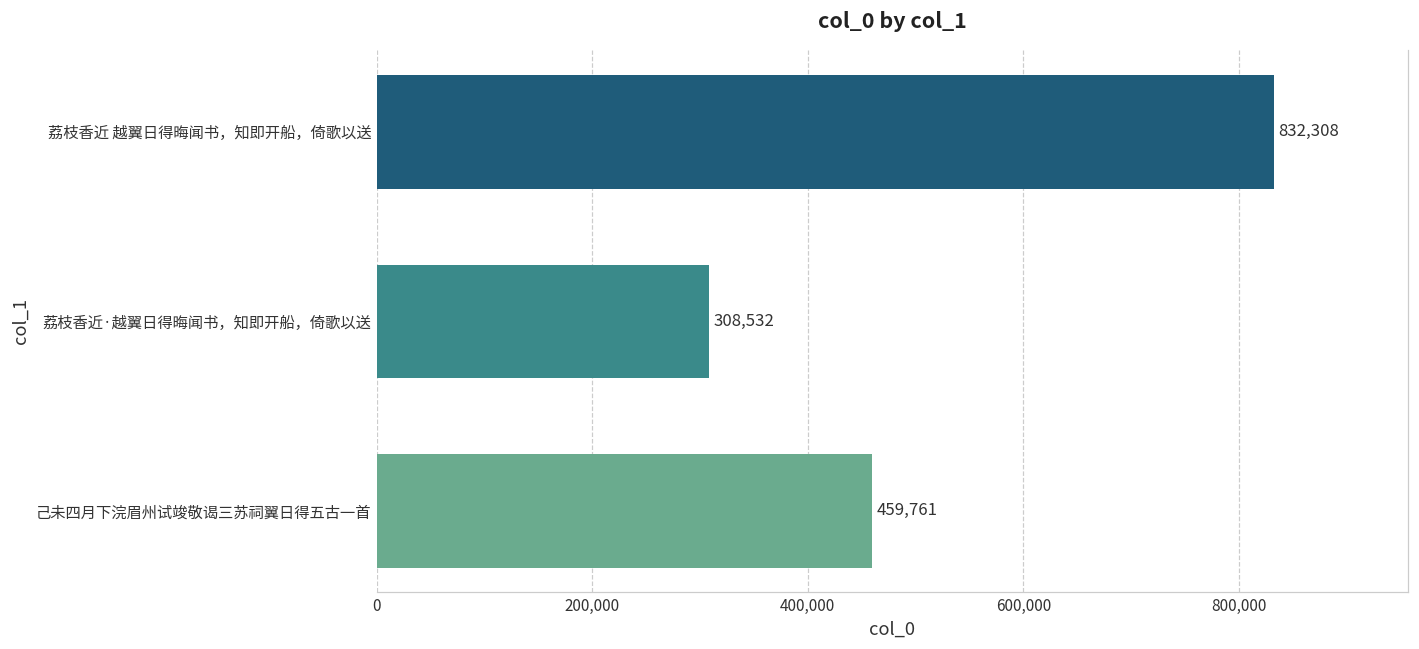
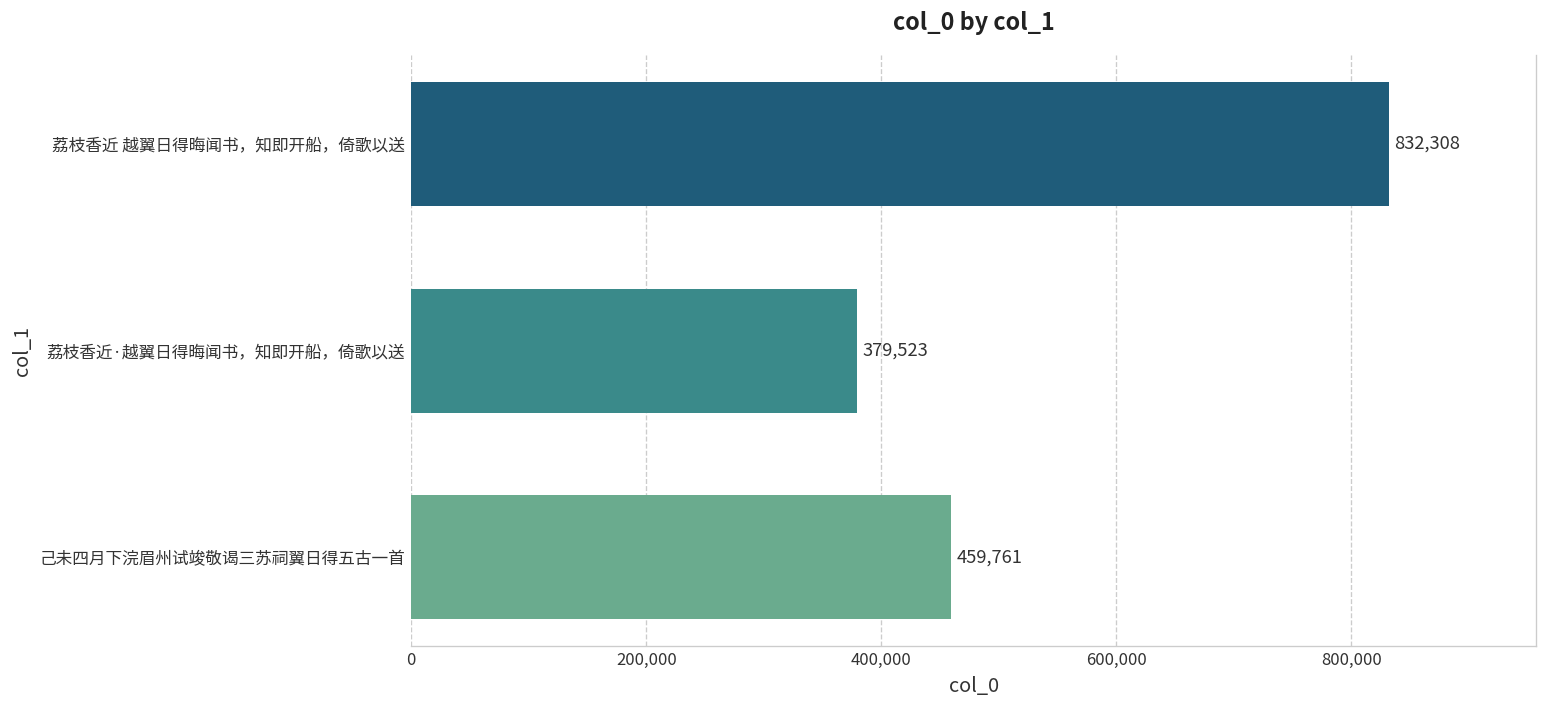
荔枝香近·越翼日得晦闻书，知即开船，倚歌以送: 308,532 -> 379,523
